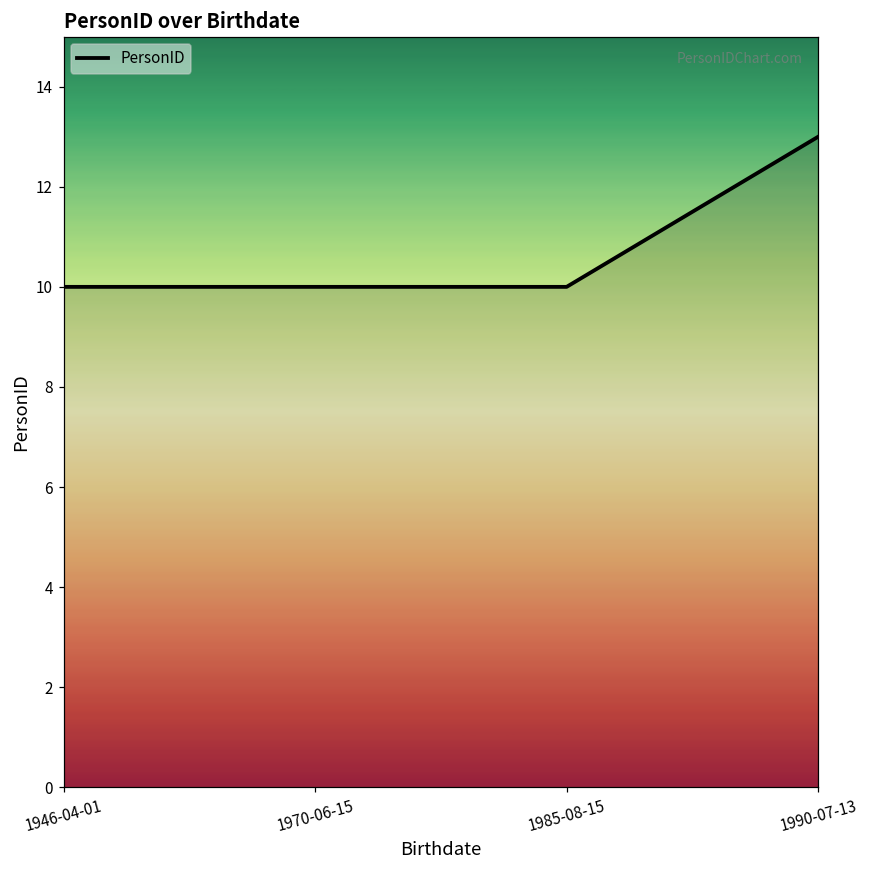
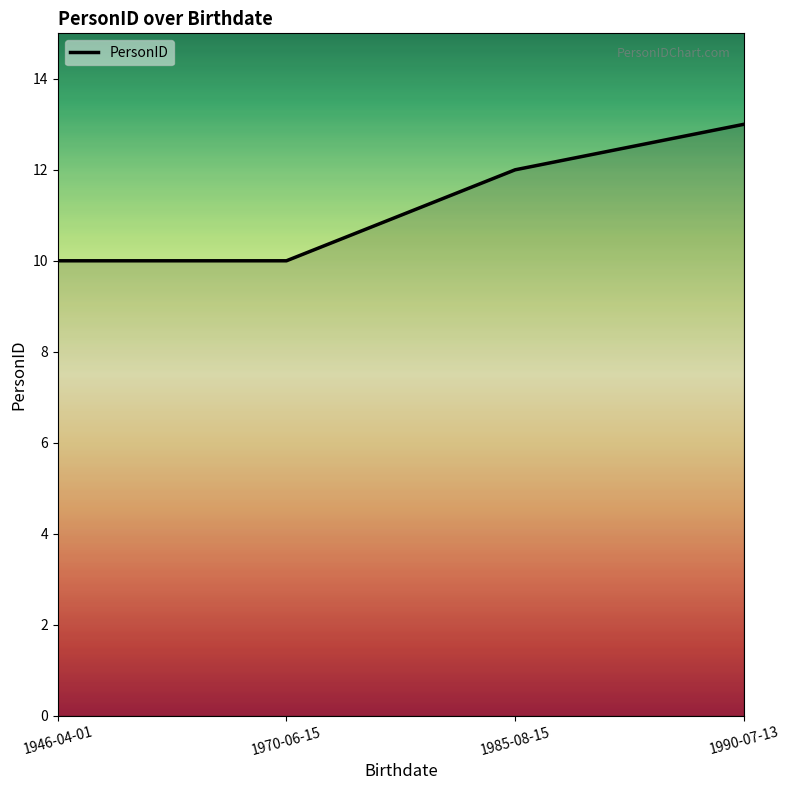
1985-08-15: 10 -> 12
